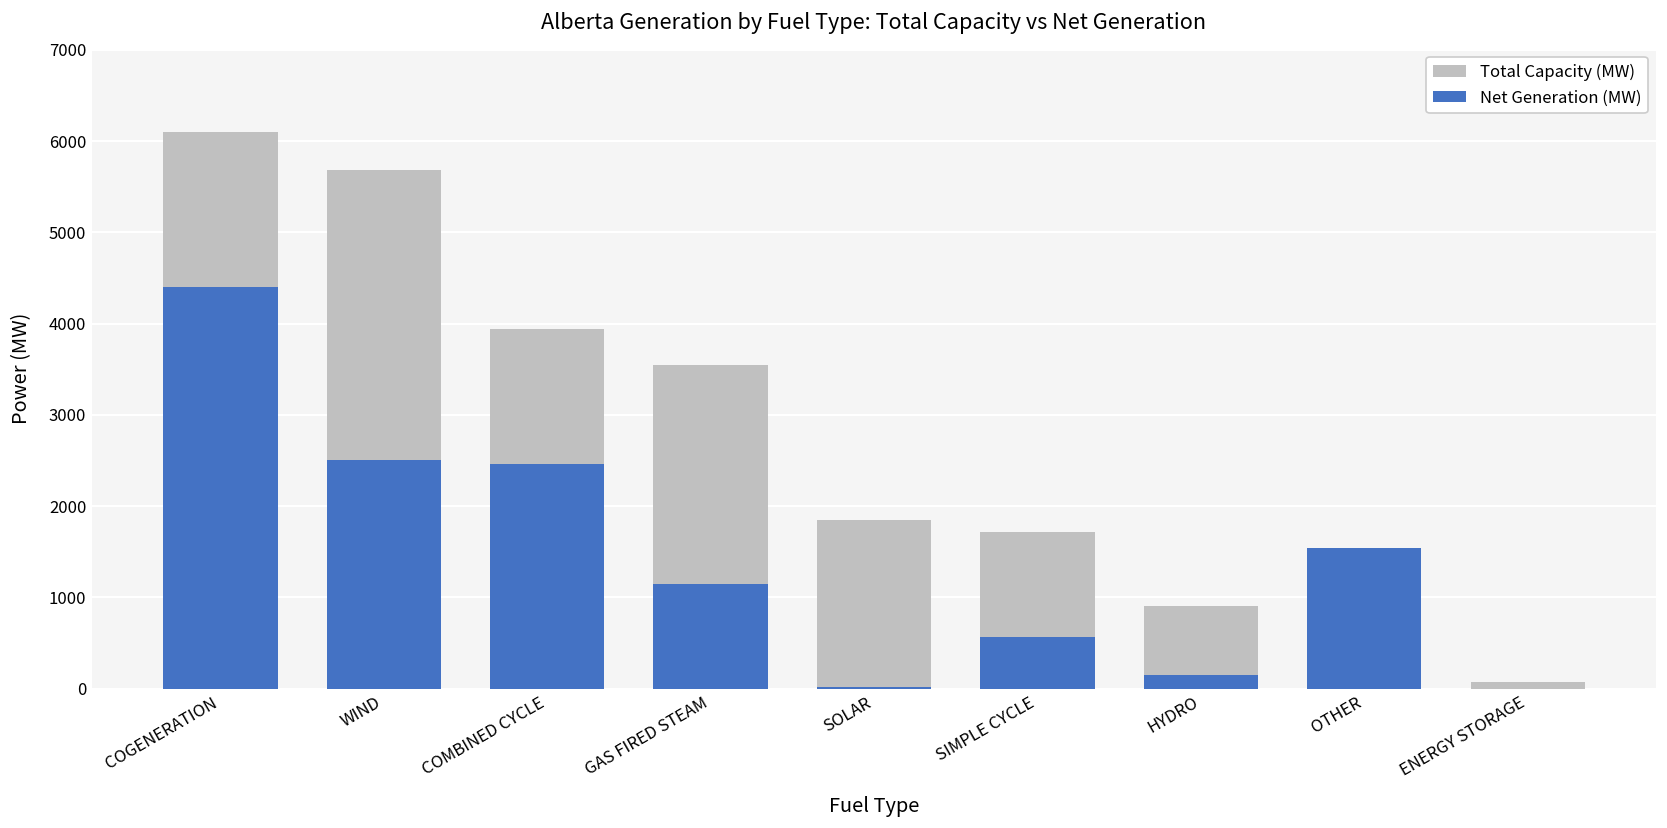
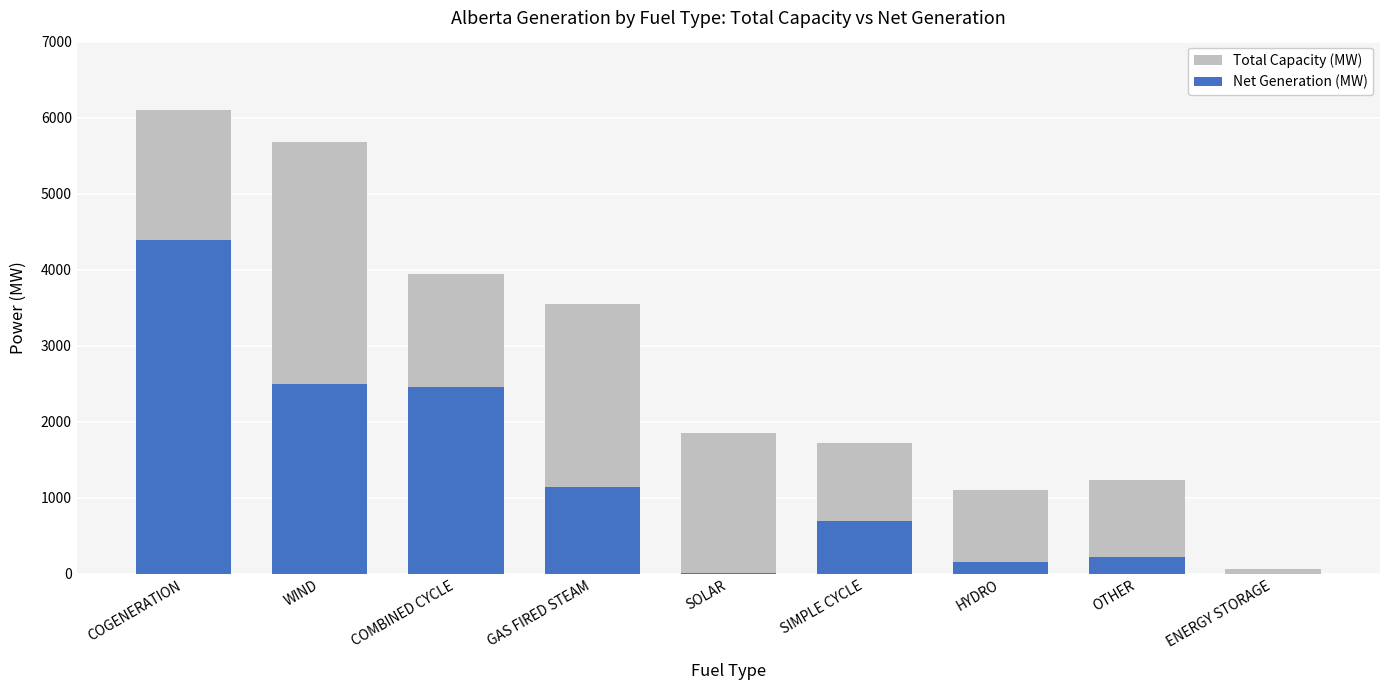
Net Generation (MW), SIMPLE CYCLE: 600 -> 700
Total Capacity (MW), HYDRO: 900 -> 1100
Net Generation (MW), OTHER: 1500 -> 200
